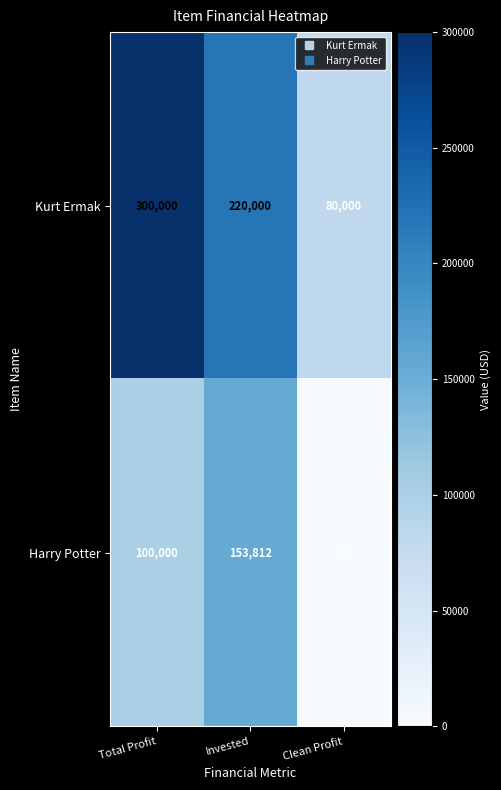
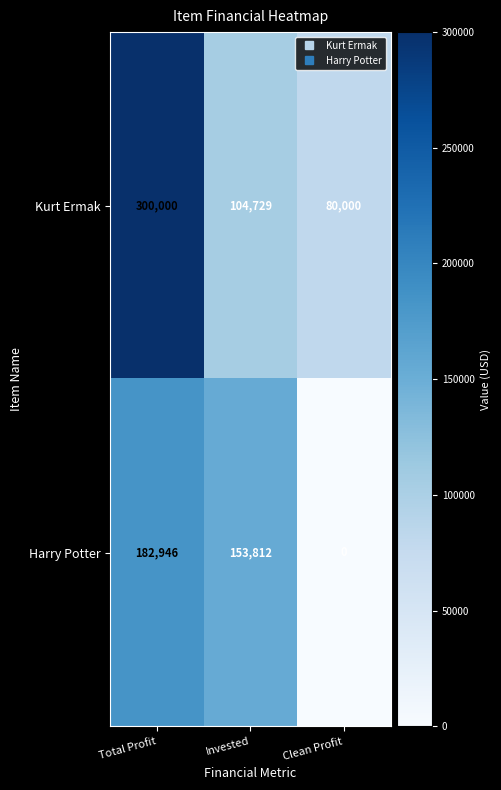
Kurt Ermak, Invested: 220,000 -> 104,729
Harry Potter, Total Profit: 100,000 -> 182,946
